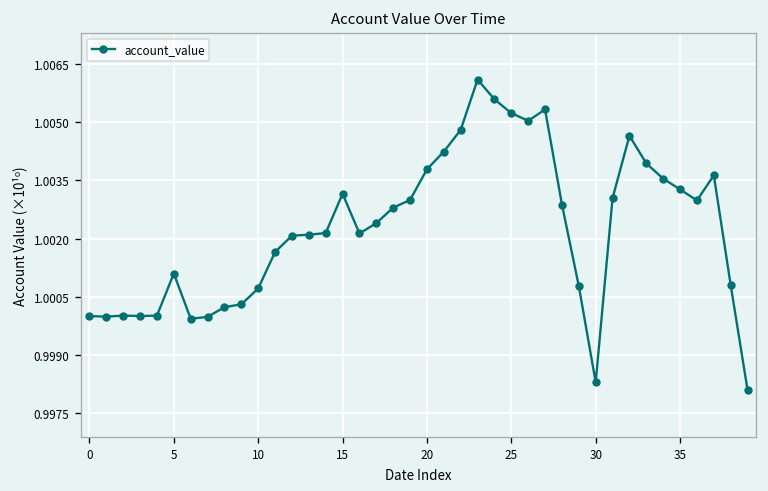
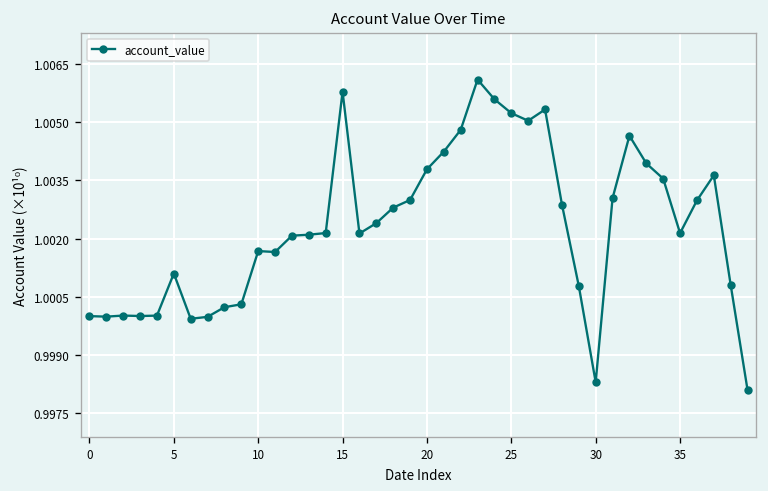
10: 1.0007 -> 1.0017
15: 1.0032 -> 1.0058
35: 1.0033 -> 1.0021
